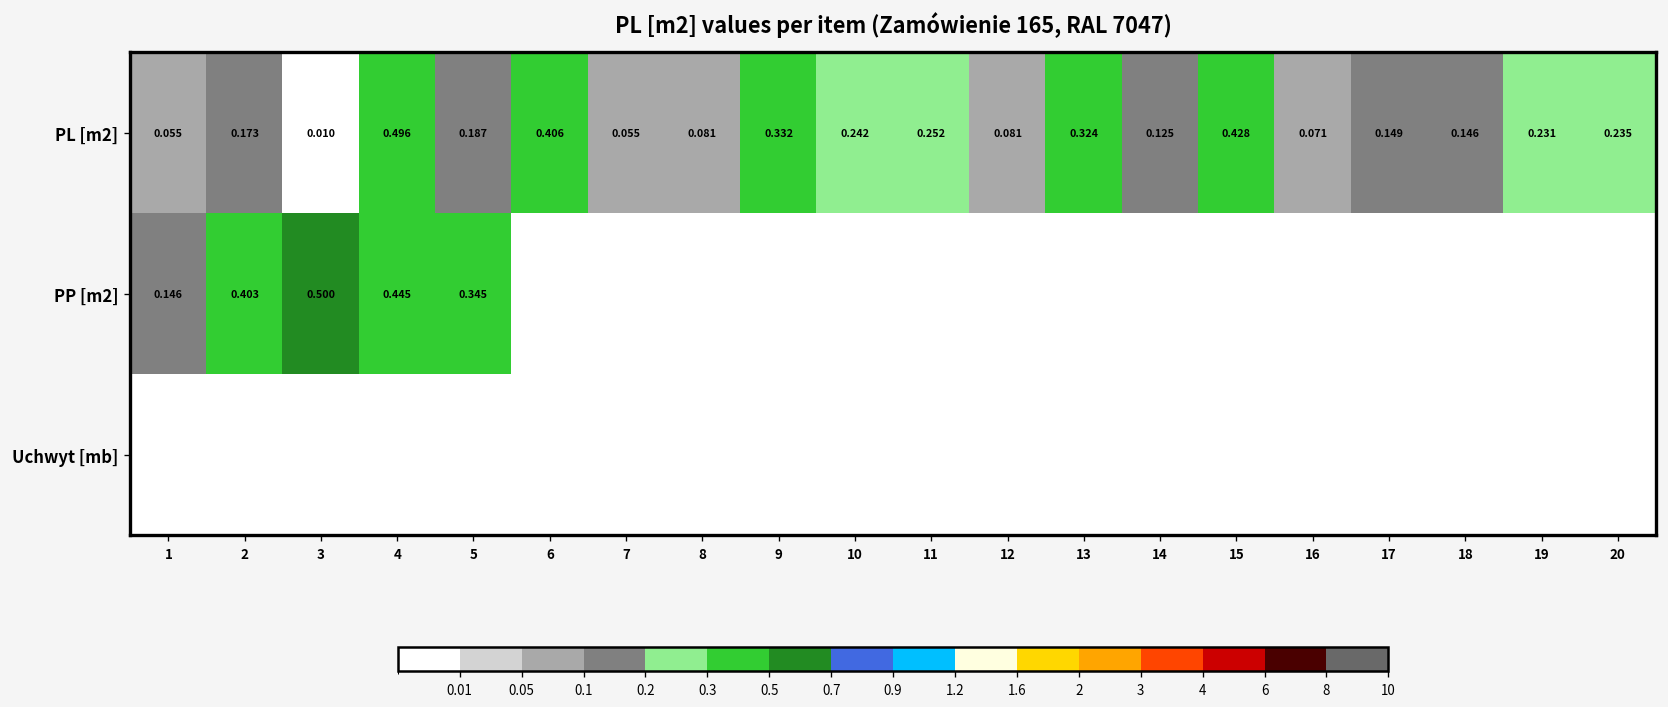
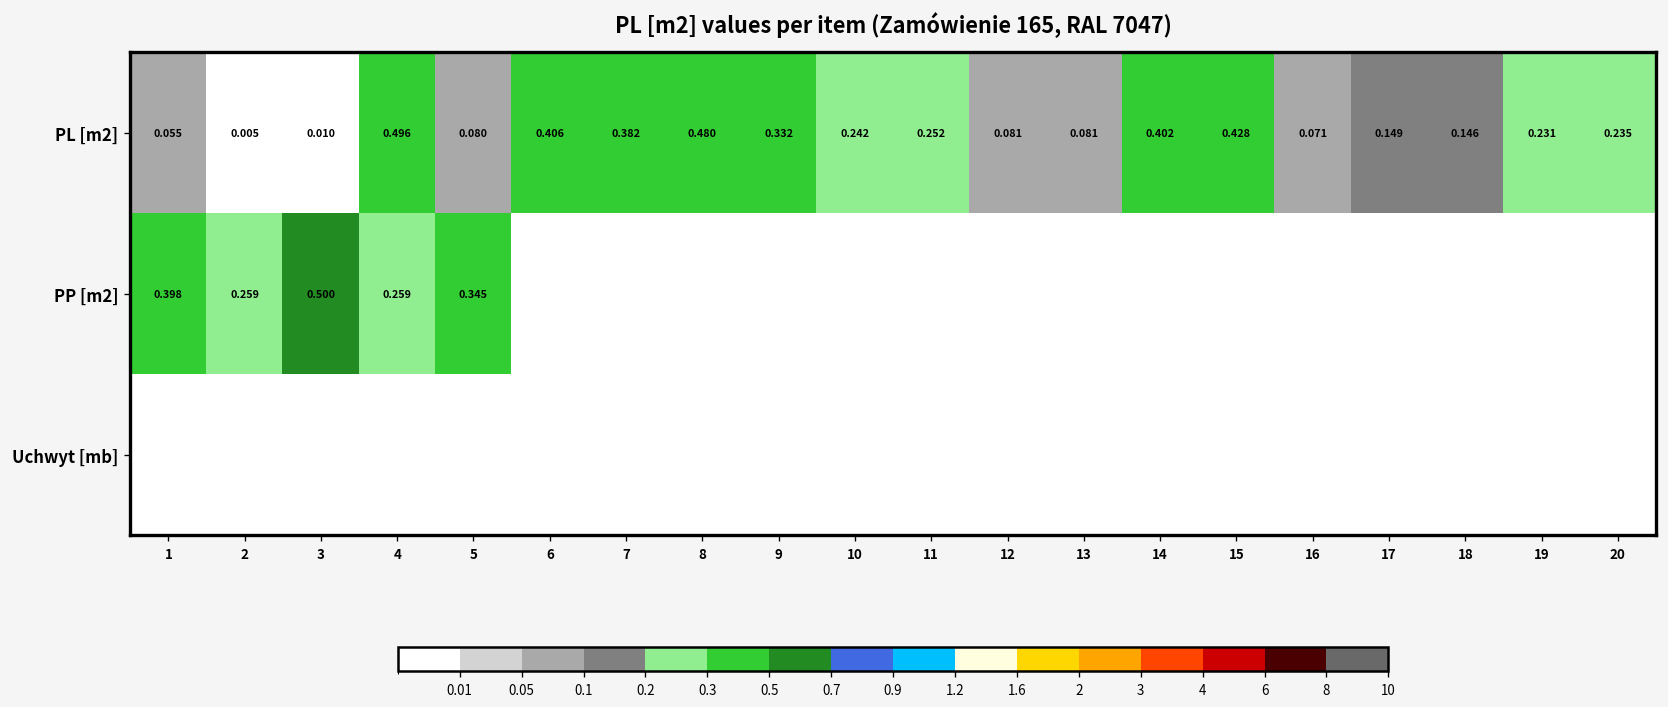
PL [m2], 2: 0.173 -> 0.005
PL [m2], 5: 0.187 -> 0.080
PL [m2], 7: 0.055 -> 0.382
PL [m2], 8: 0.081 -> 0.480
PL [m2], 13: 0.324 -> 0.081
PL [m2], 14: 0.125 -> 0.402
PP [m2], 1: 0.146 -> 0.398
PP [m2], 2: 0.403 -> 0.259
PP [m2], 4: 0.445 -> 0.259
